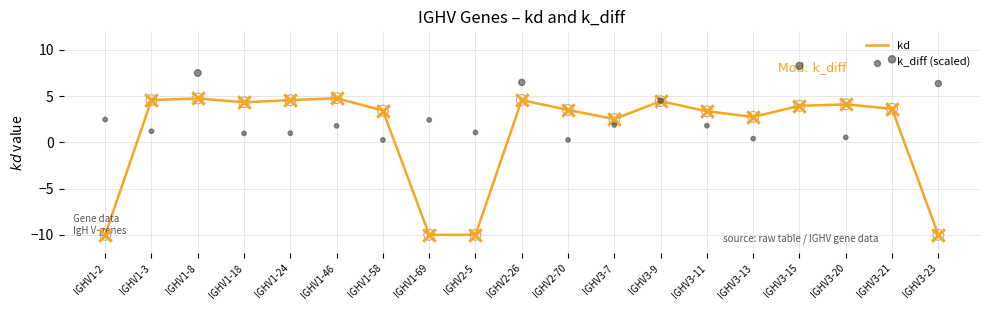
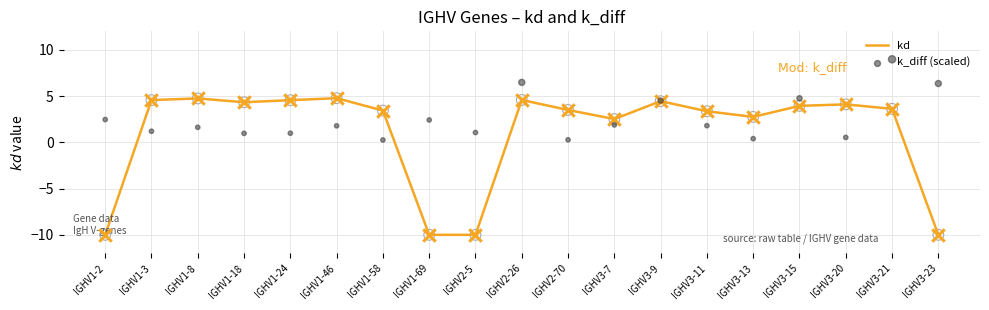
k_diff (scaled), IGHV1-8: 7 -> 2
k_diff (scaled), IGHV3-15: 8 -> 5
